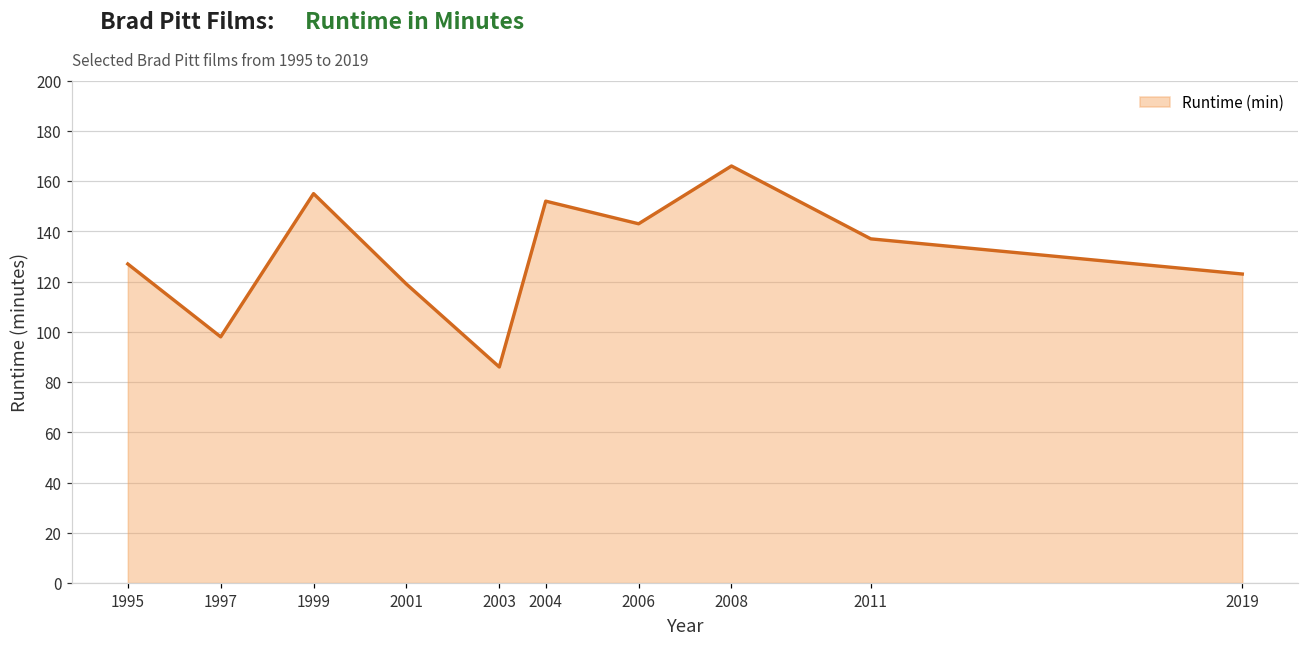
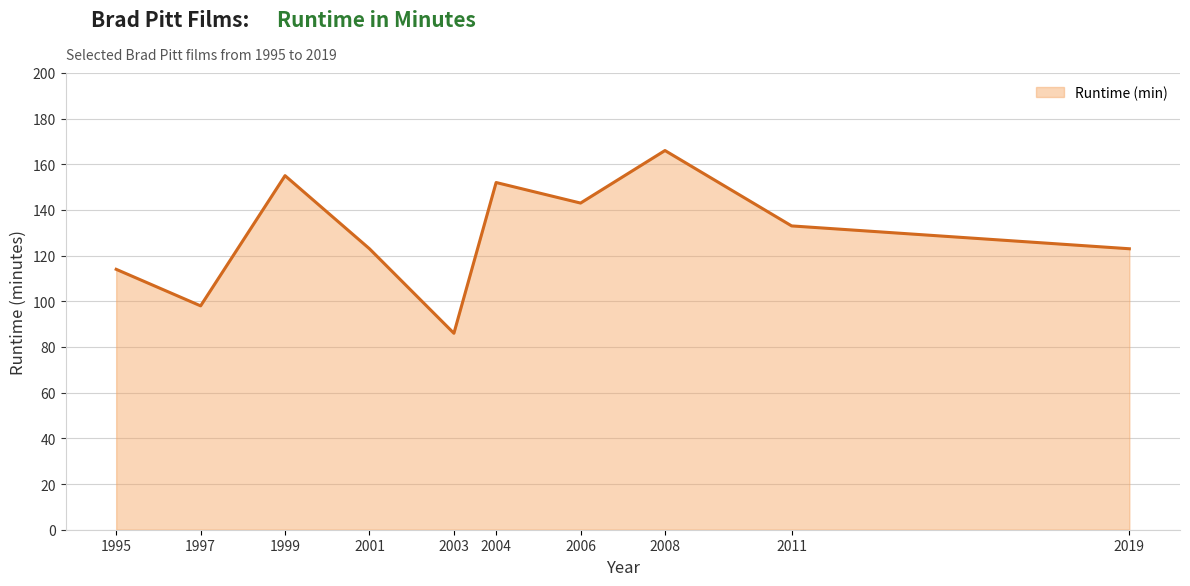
1995: 127 -> 114
2001: 119 -> 123
2011: 137 -> 133
